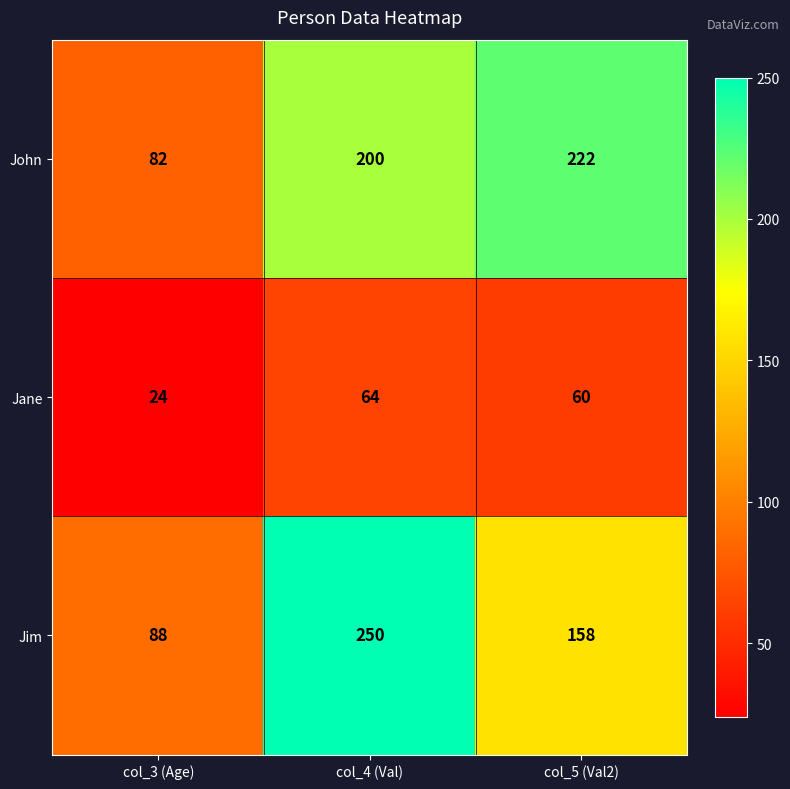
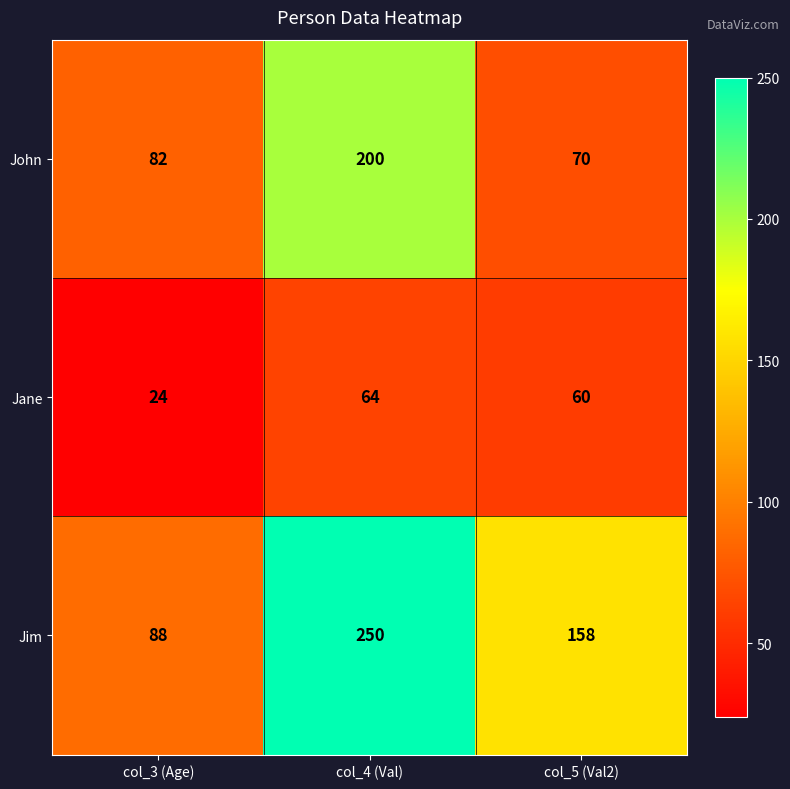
John, col_5 (Val2): 222 -> 70
